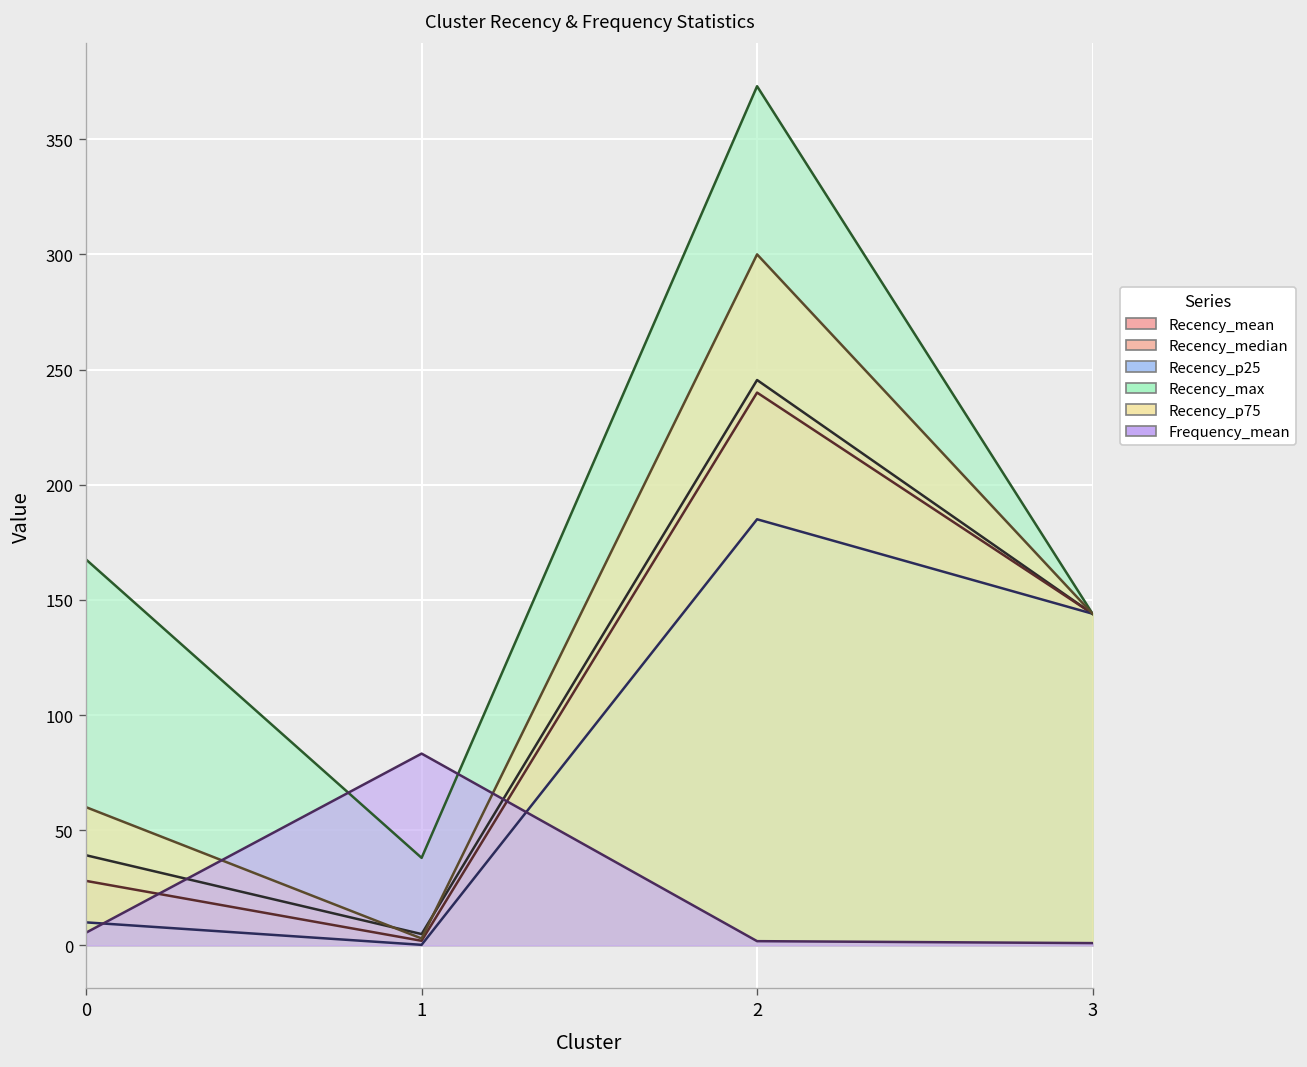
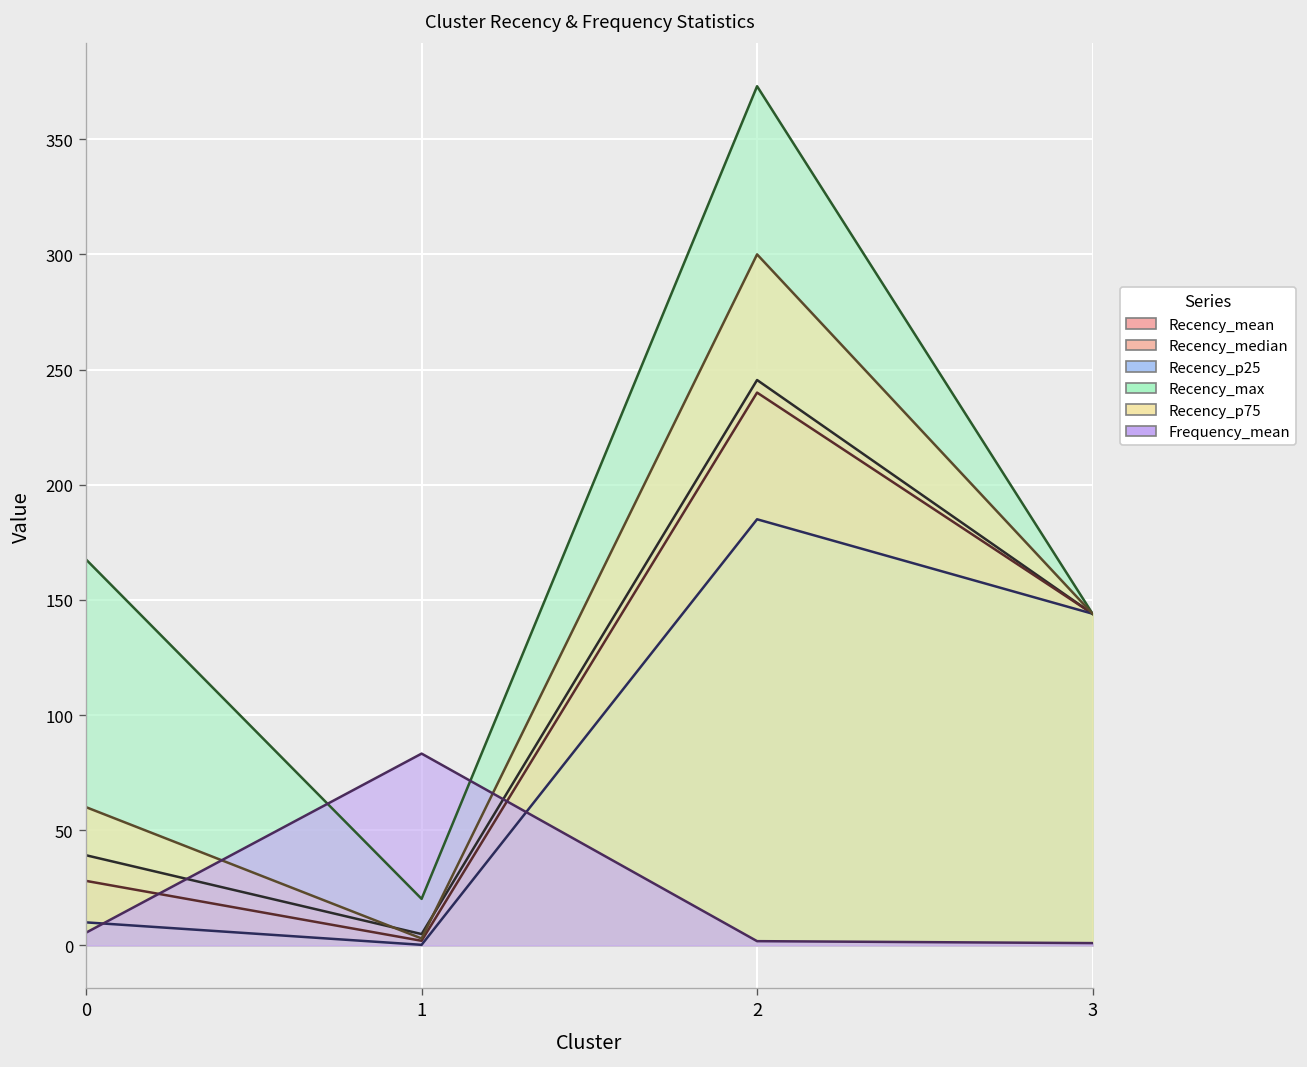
Recency_max, 1: 38 -> 20
